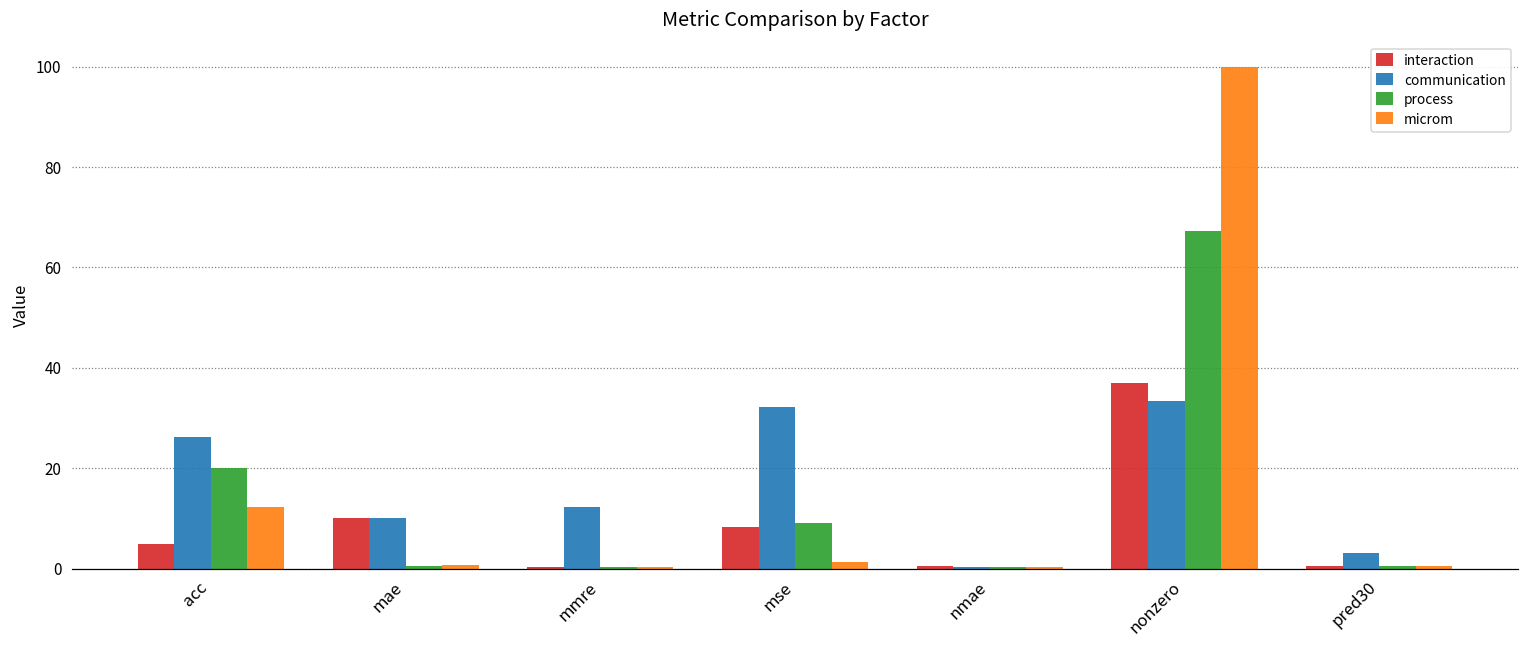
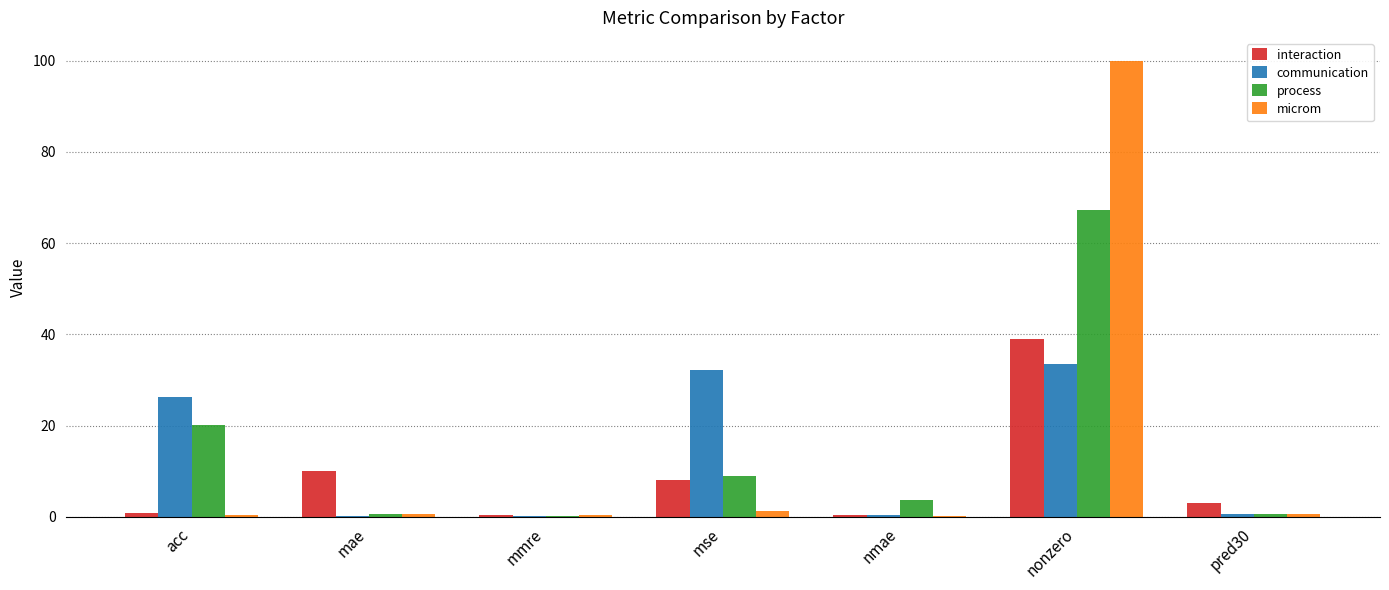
interaction, acc: 5 -> 1
microm, acc: 12 -> 0
communication, mae: 10 -> 0
communication, mmre: 12 -> 0
process, nmae: 0 -> 4
interaction, nonzero: 37 -> 39
interaction, pred30: 1 -> 3
communication, pred30: 3 -> 1
